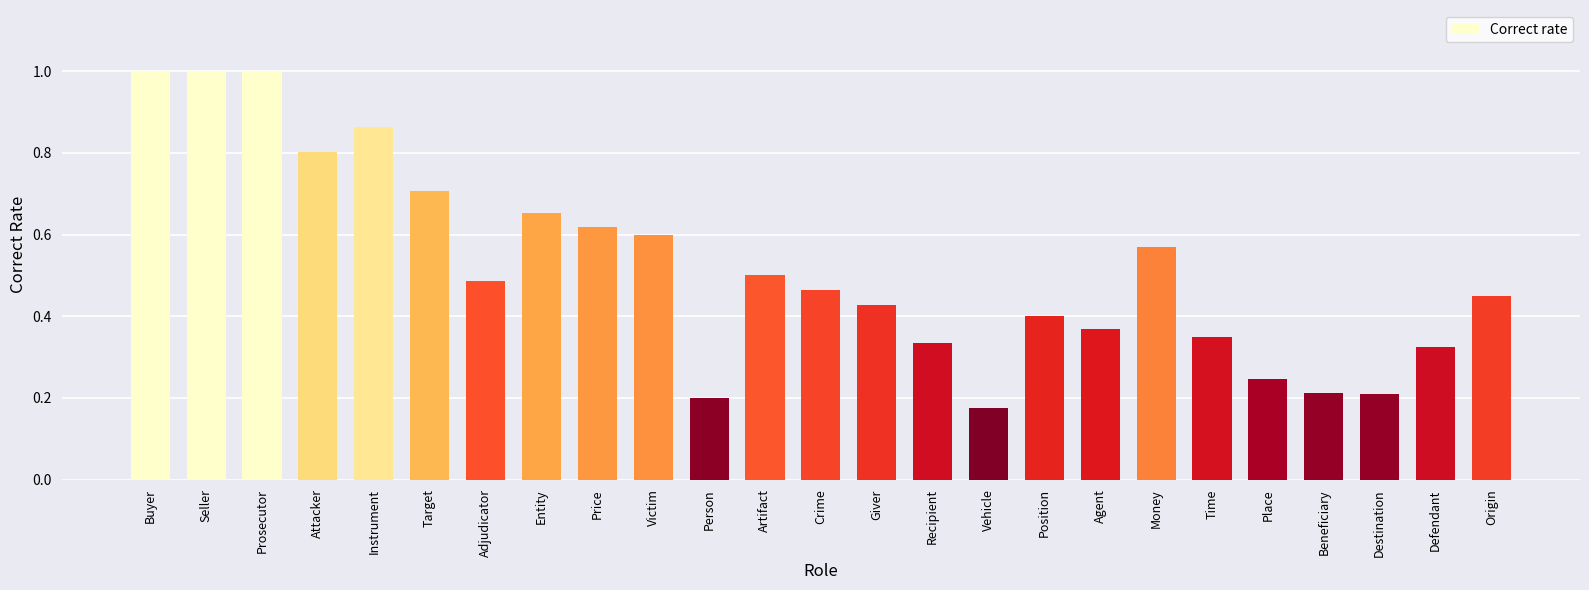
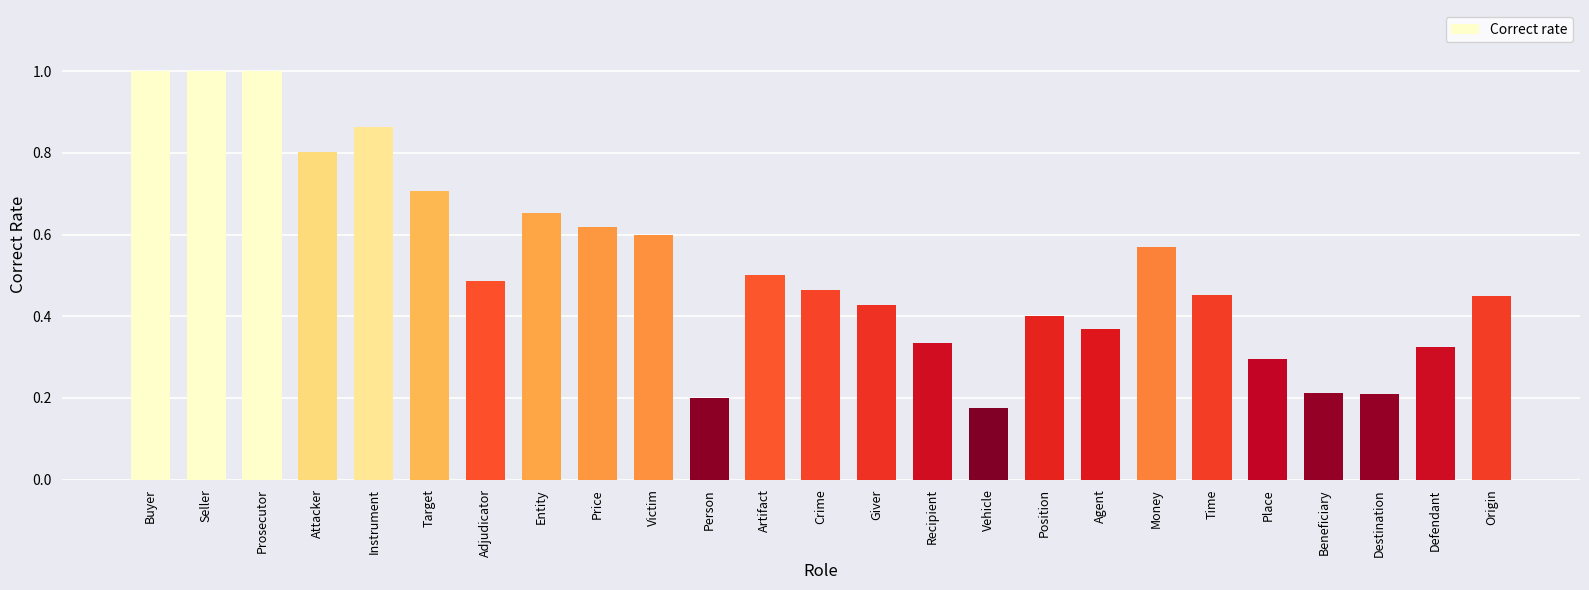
Time: 0.35 -> 0.45
Place: 0.25 -> 0.30
